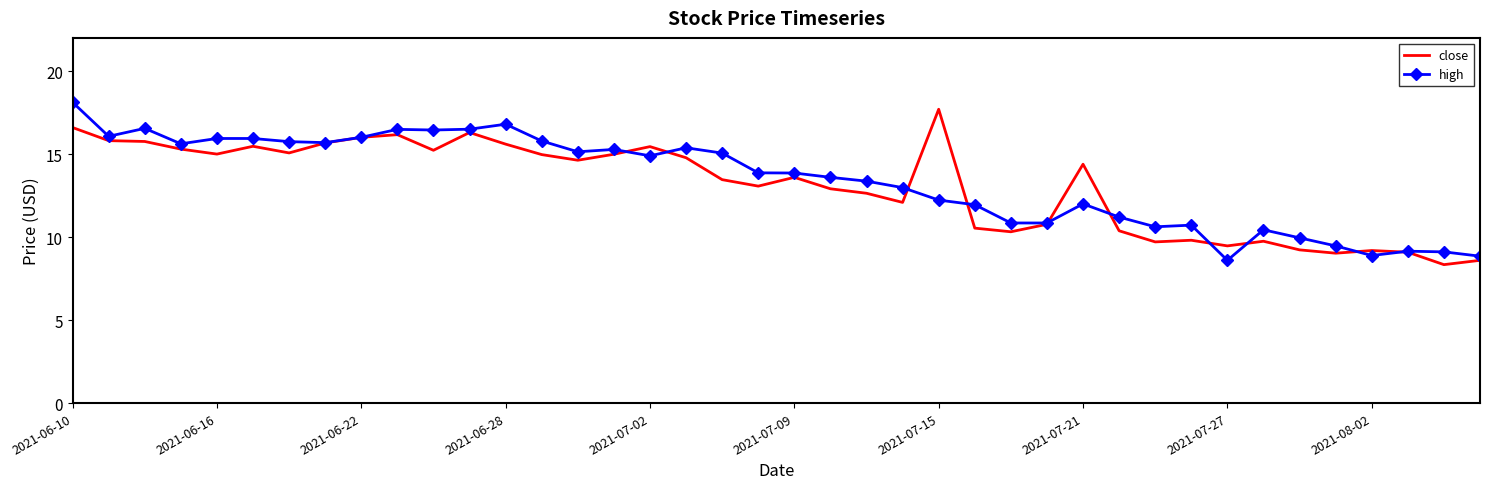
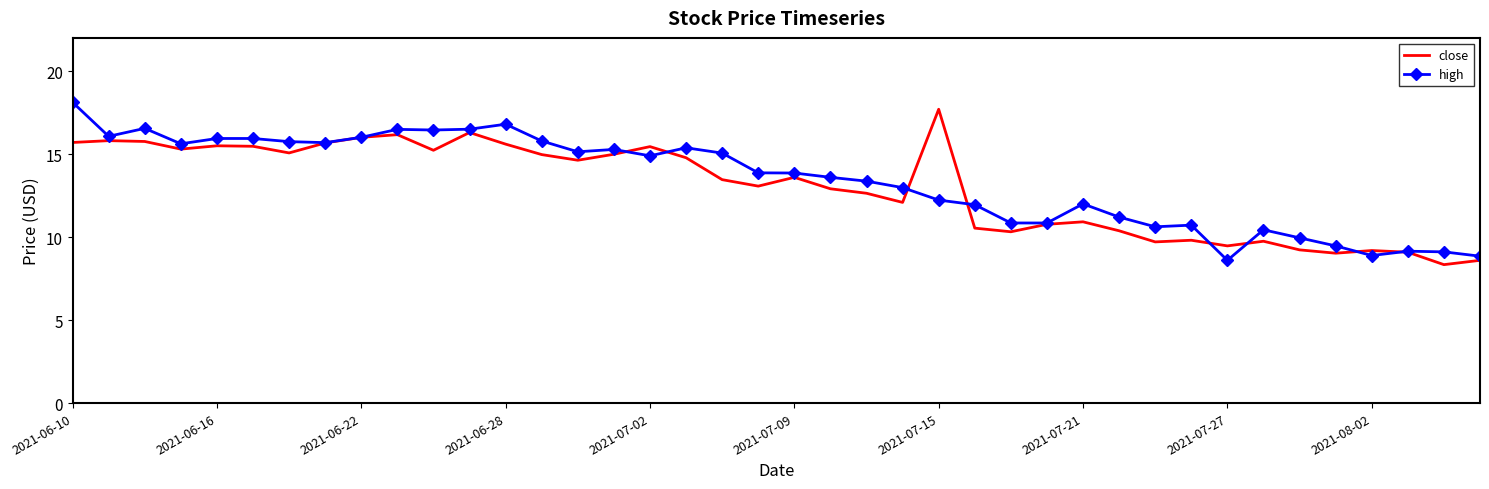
close, 2021-06-10: 16.6 -> 15.7
close, 2021-06-16: 15.0 -> 15.5
close, 2021-07-21: 14.4 -> 10.9
